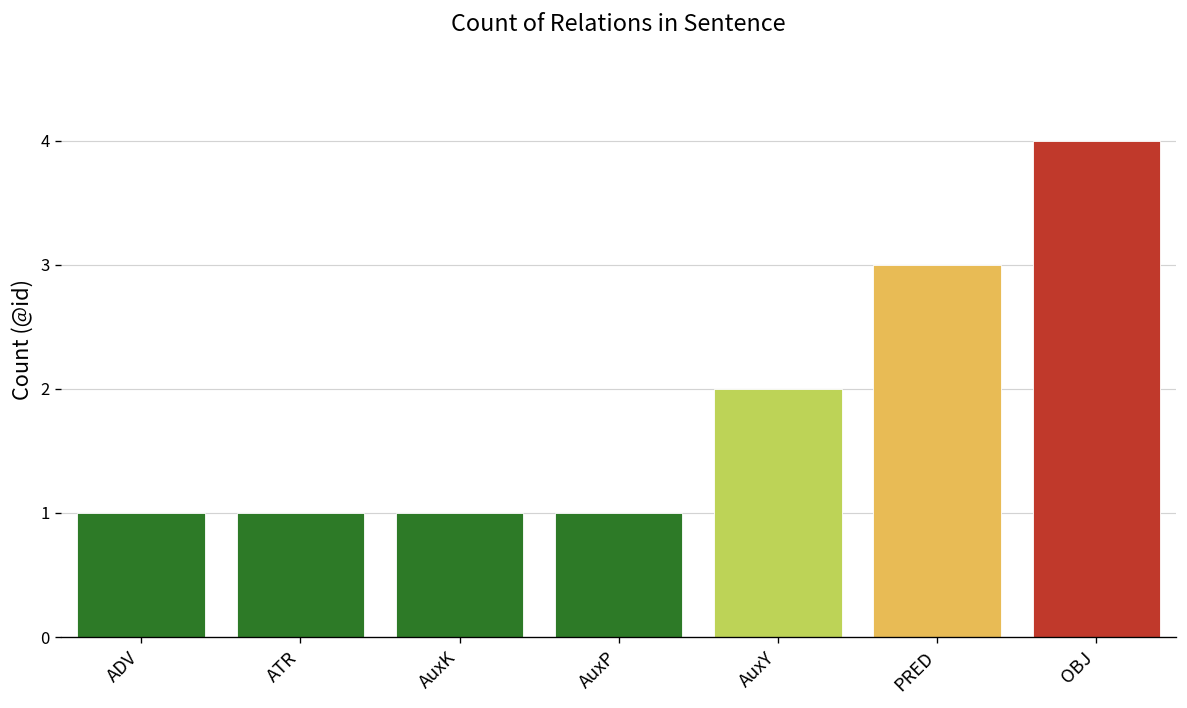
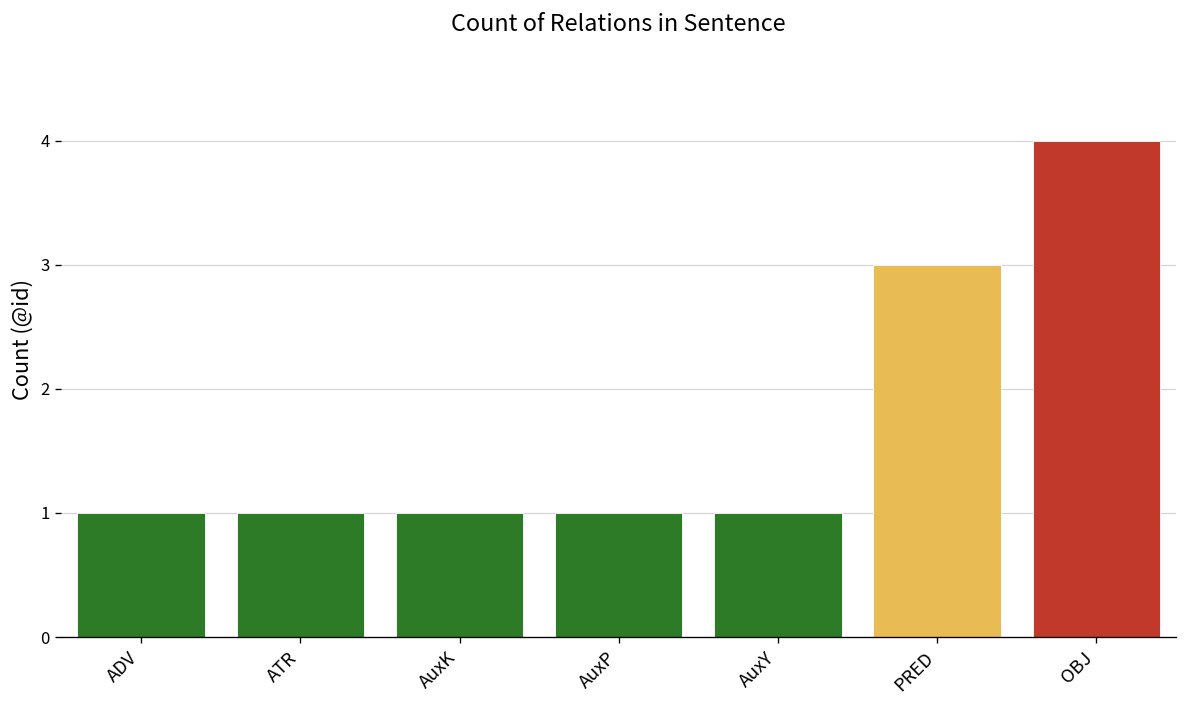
AuxY: 2 -> 1
